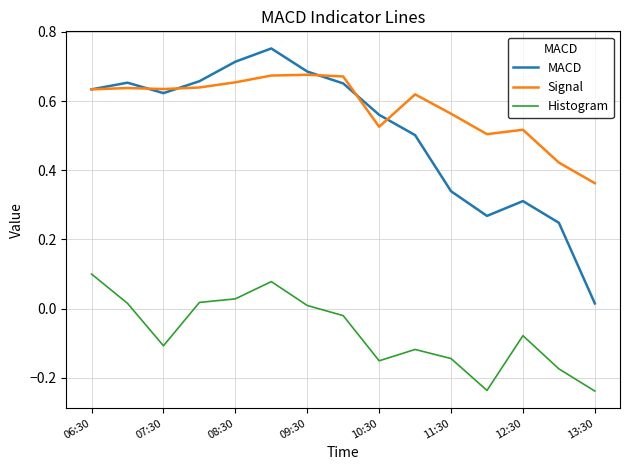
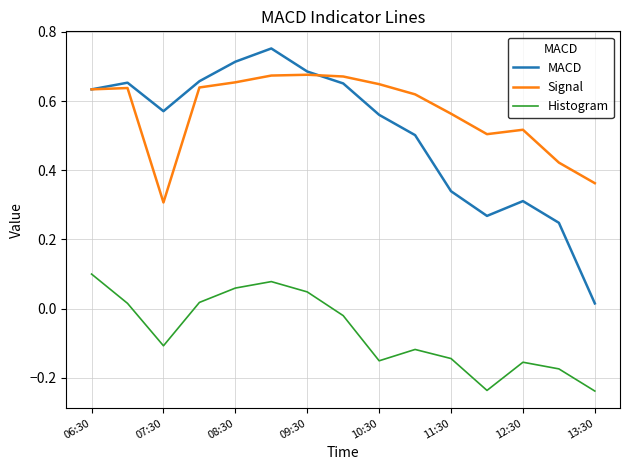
MACD, 07:30: 0.62 -> 0.57
Signal, 07:30: 0.63 -> 0.31
Histogram, 08:30: 0.03 -> 0.06
Histogram, 09:30: 0.01 -> 0.05
Signal, 10:30: 0.53 -> 0.65
Histogram, 12:30: -0.08 -> -0.15
